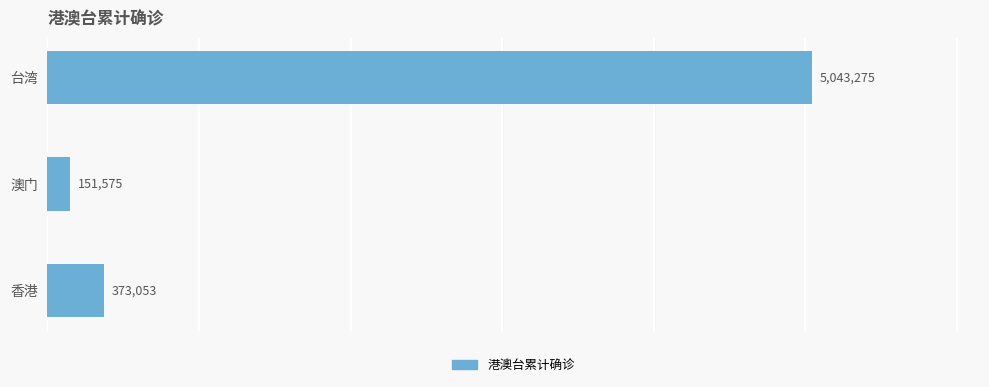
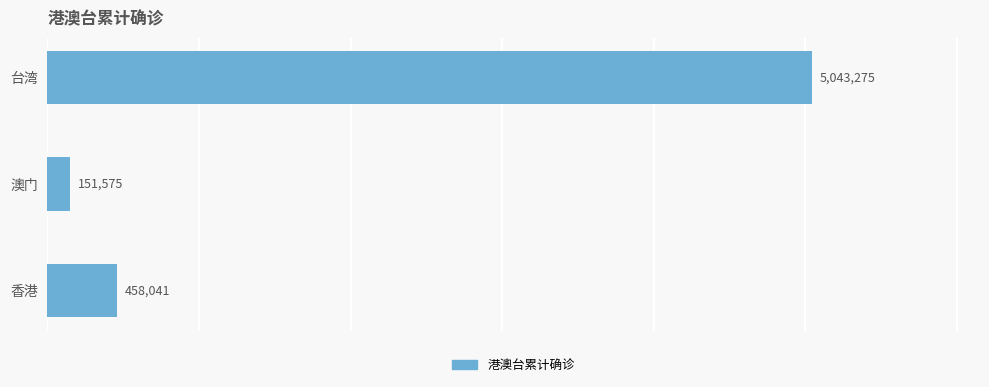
香港: 373,053 -> 458,041
